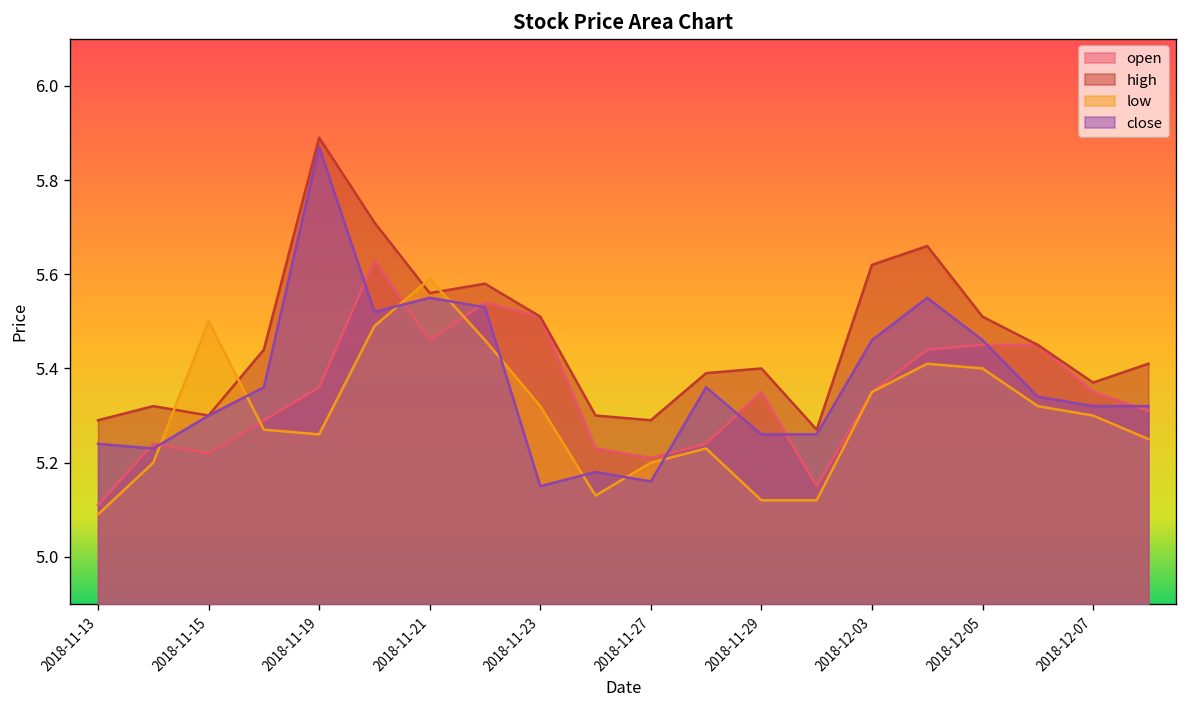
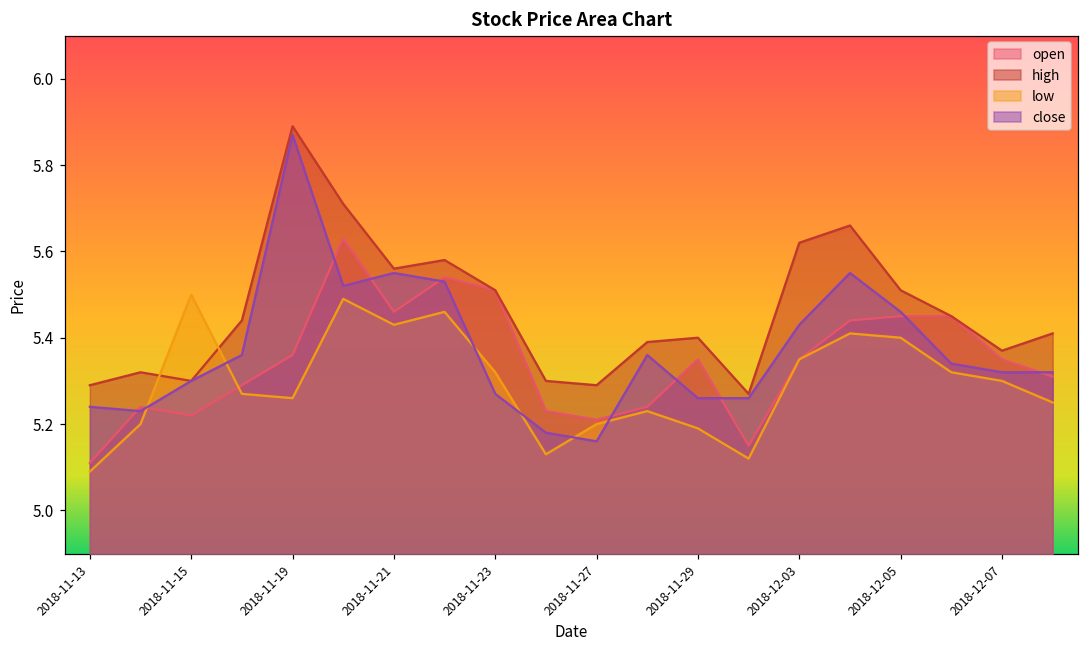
low, 2018-11-21: 5.59 -> 5.43
close, 2018-11-23: 5.15 -> 5.27
low, 2018-11-29: 5.12 -> 5.19
close, 2018-12-03: 5.46 -> 5.43
